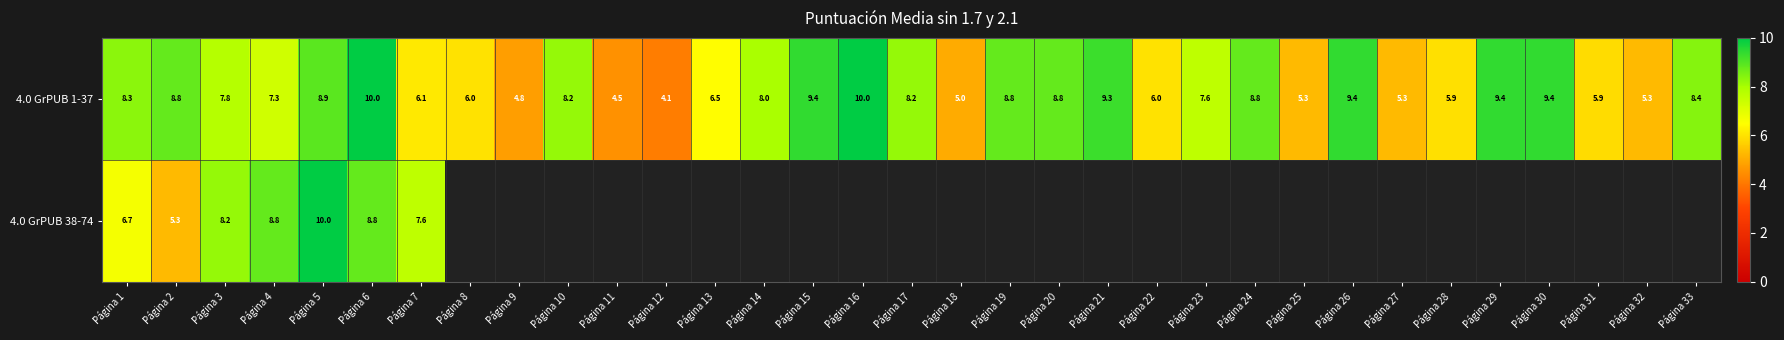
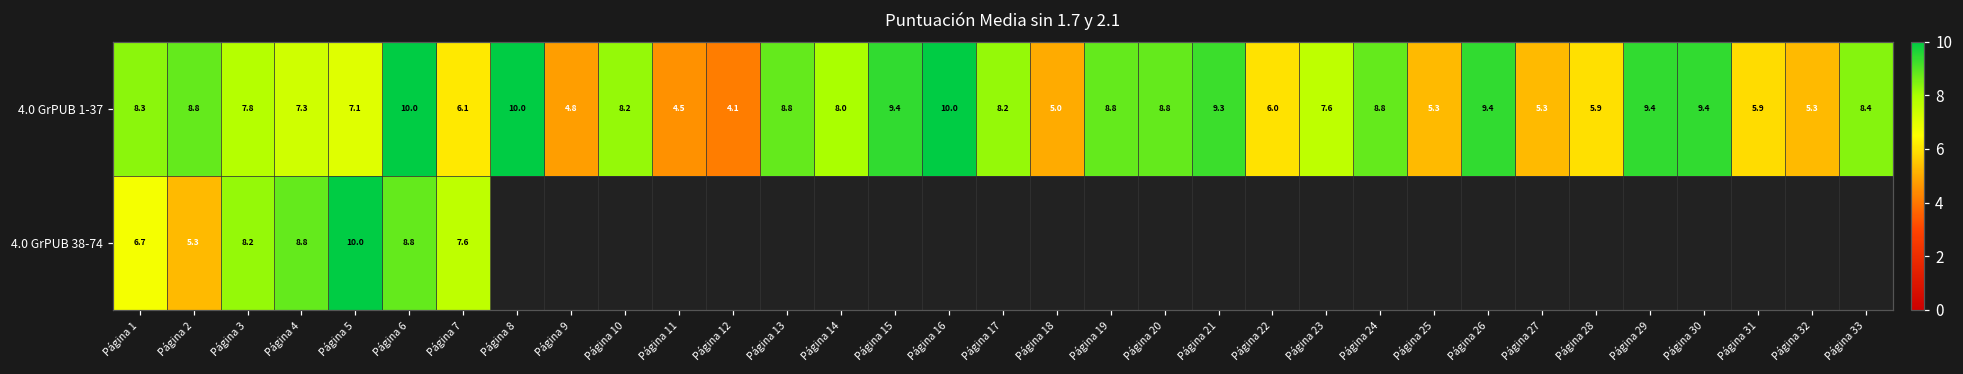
4.0 GrPUB 1-37, Página 5: 8.9 -> 7.1
4.0 GrPUB 1-37, Página 8: 6.0 -> 10.0
4.0 GrPUB 1-37, Página 13: 6.5 -> 8.8
